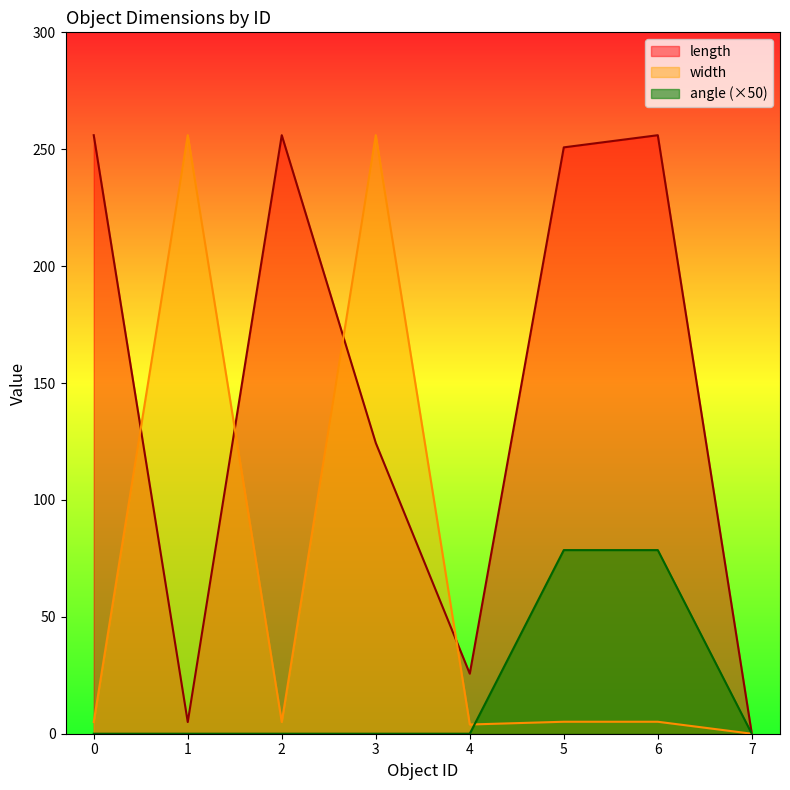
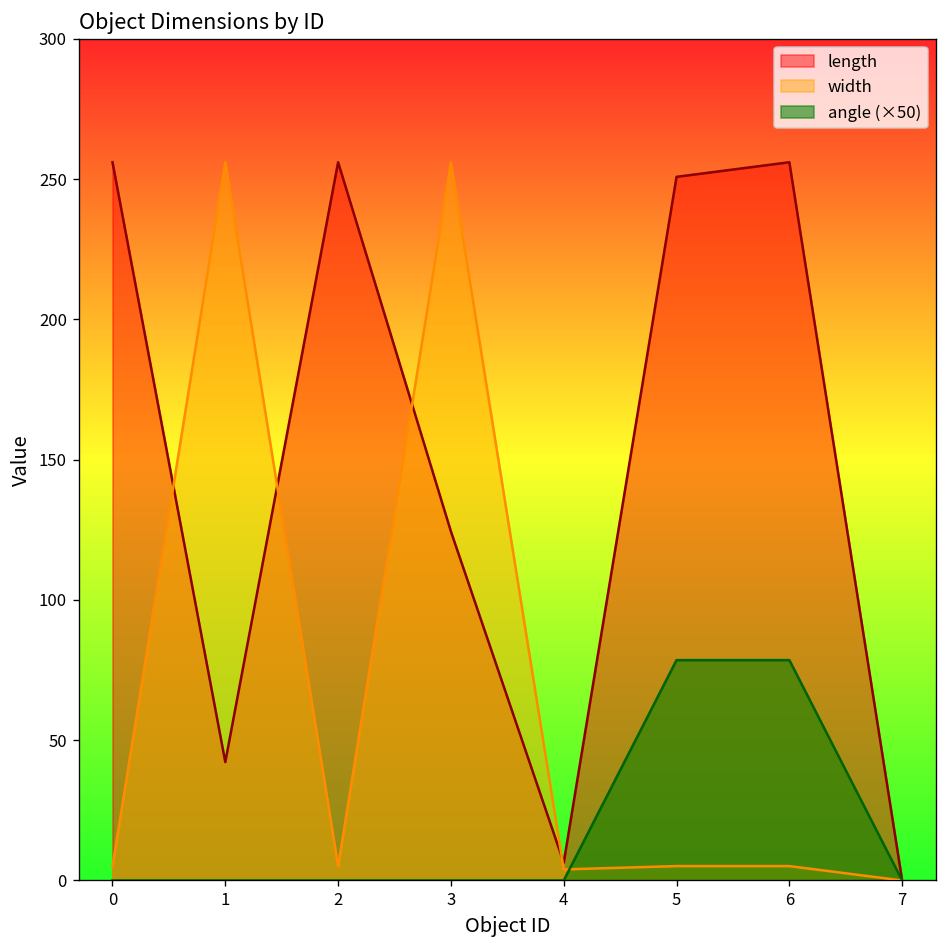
length, 1: 5 -> 42
length, 4: 26 -> 6
